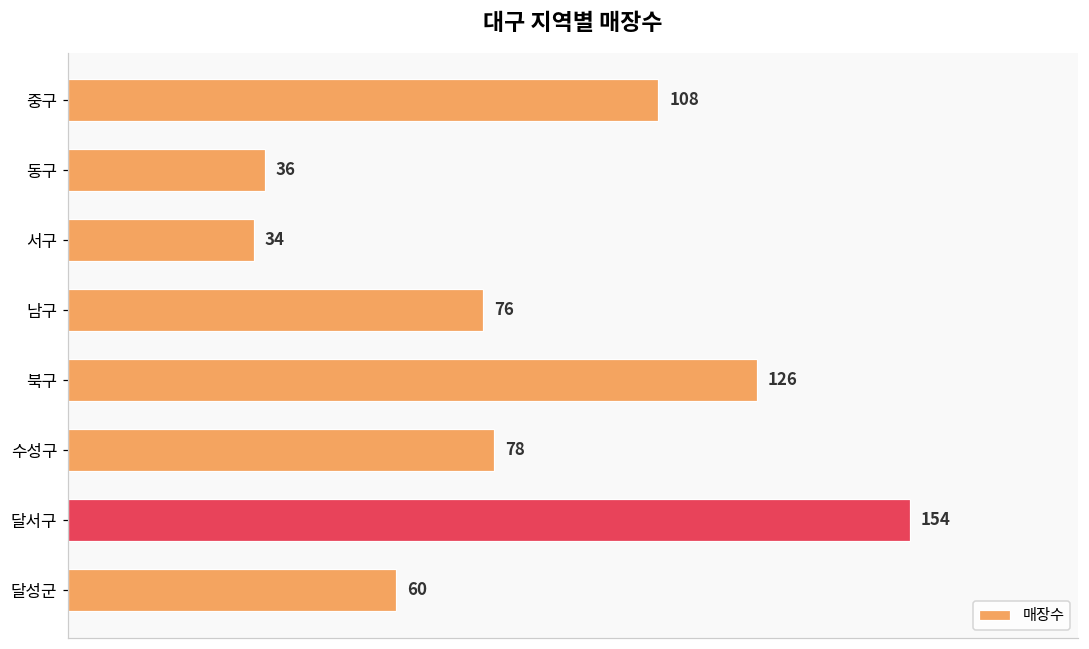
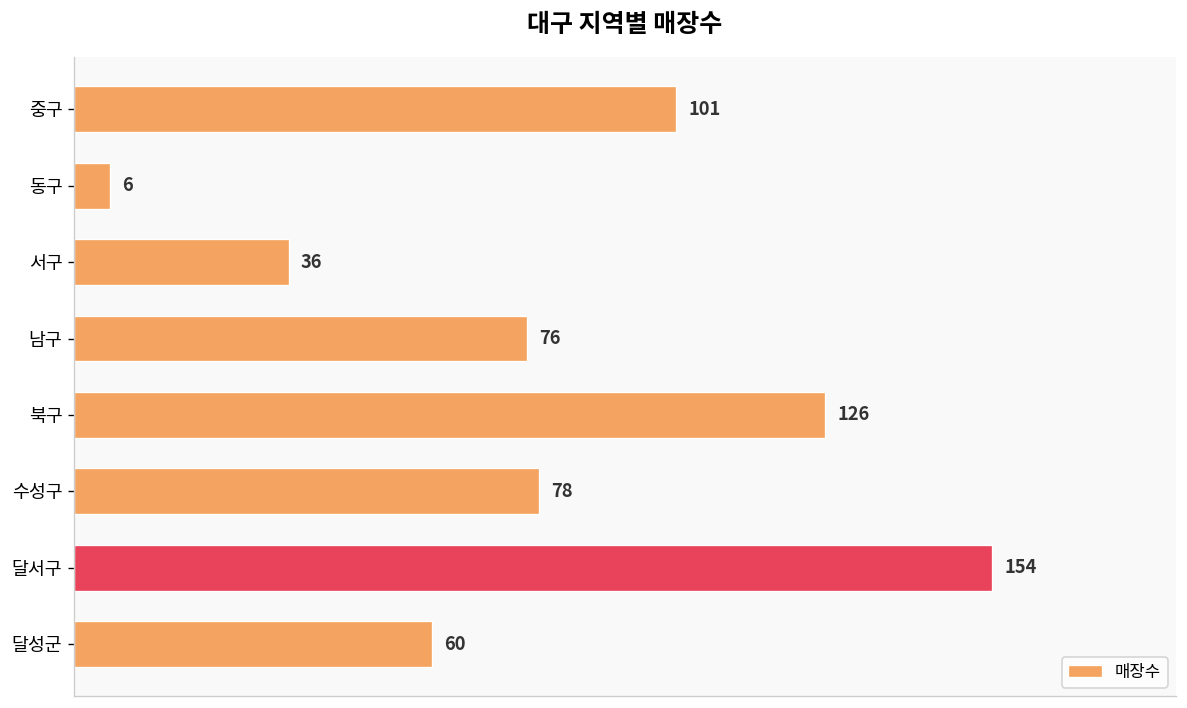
중구: 108 -> 101
동구: 36 -> 6
서구: 34 -> 36
